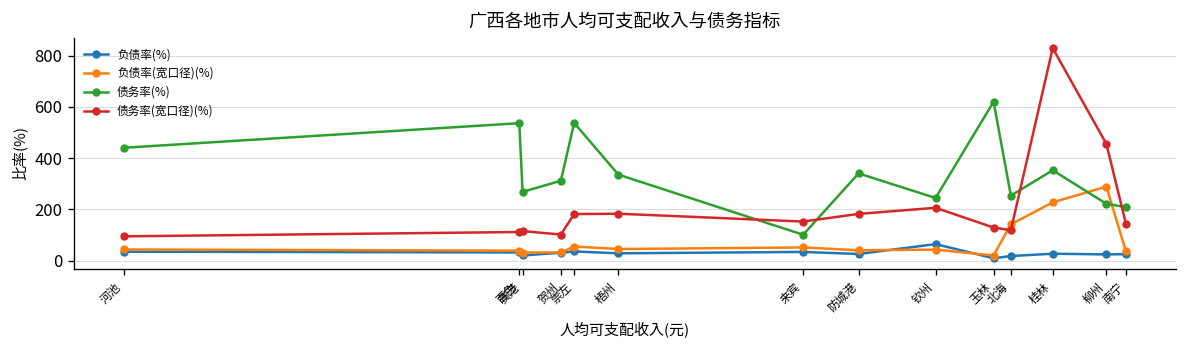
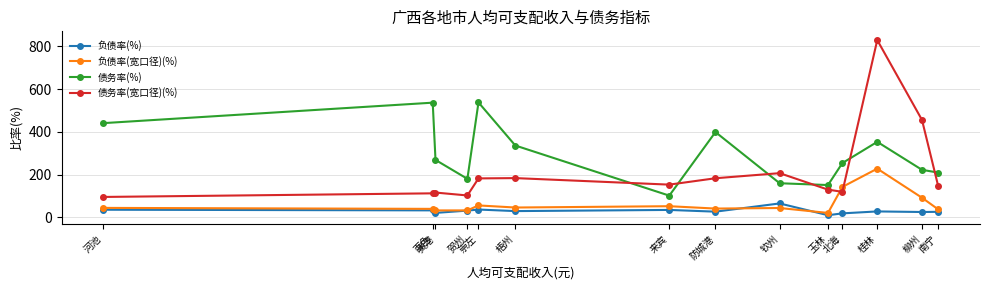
债务率(%), 贺州: 310 -> 180
债务率(%), 防城港: 340 -> 400
债务率(%), 钦州: 240 -> 160
债务率(%), 玉林: 620 -> 150
负债率(宽口径)(%), 柳州: 290 -> 90
